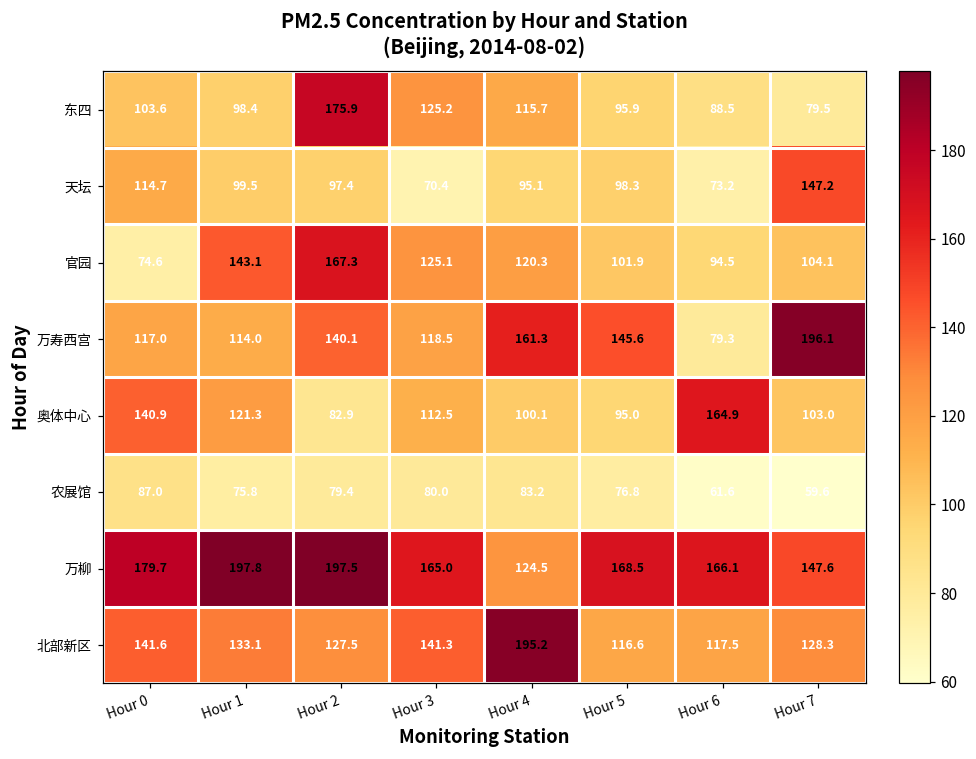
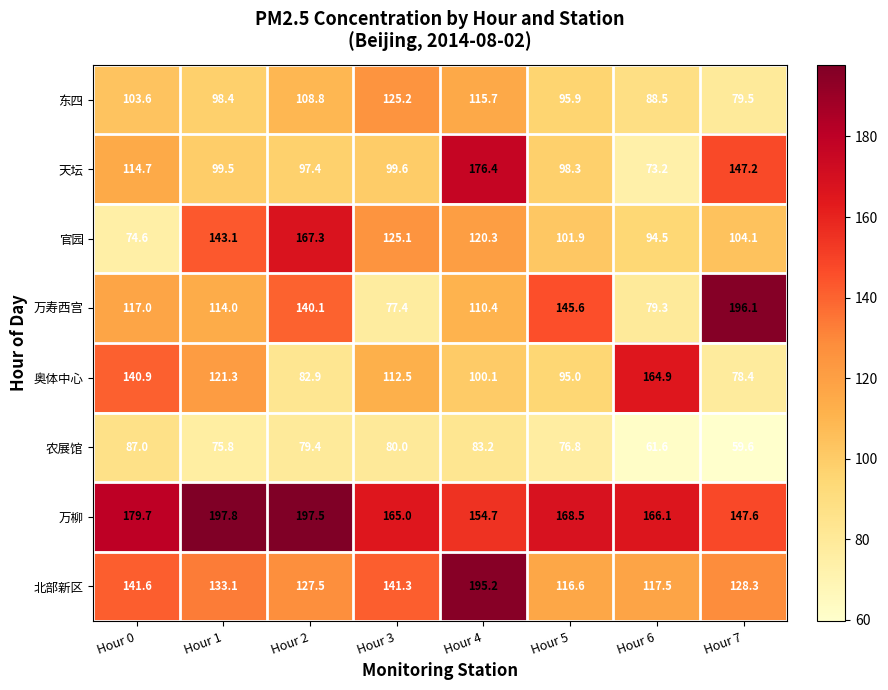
东四, Hour 2: 175.9 -> 108.8
天坛, Hour 3: 70.4 -> 99.6
天坛, Hour 4: 95.1 -> 176.4
万寿西宫, Hour 3: 118.5 -> 77.4
万寿西宫, Hour 4: 161.3 -> 110.4
奥体中心, Hour 7: 103.0 -> 78.4
万柳, Hour 4: 124.5 -> 154.7
